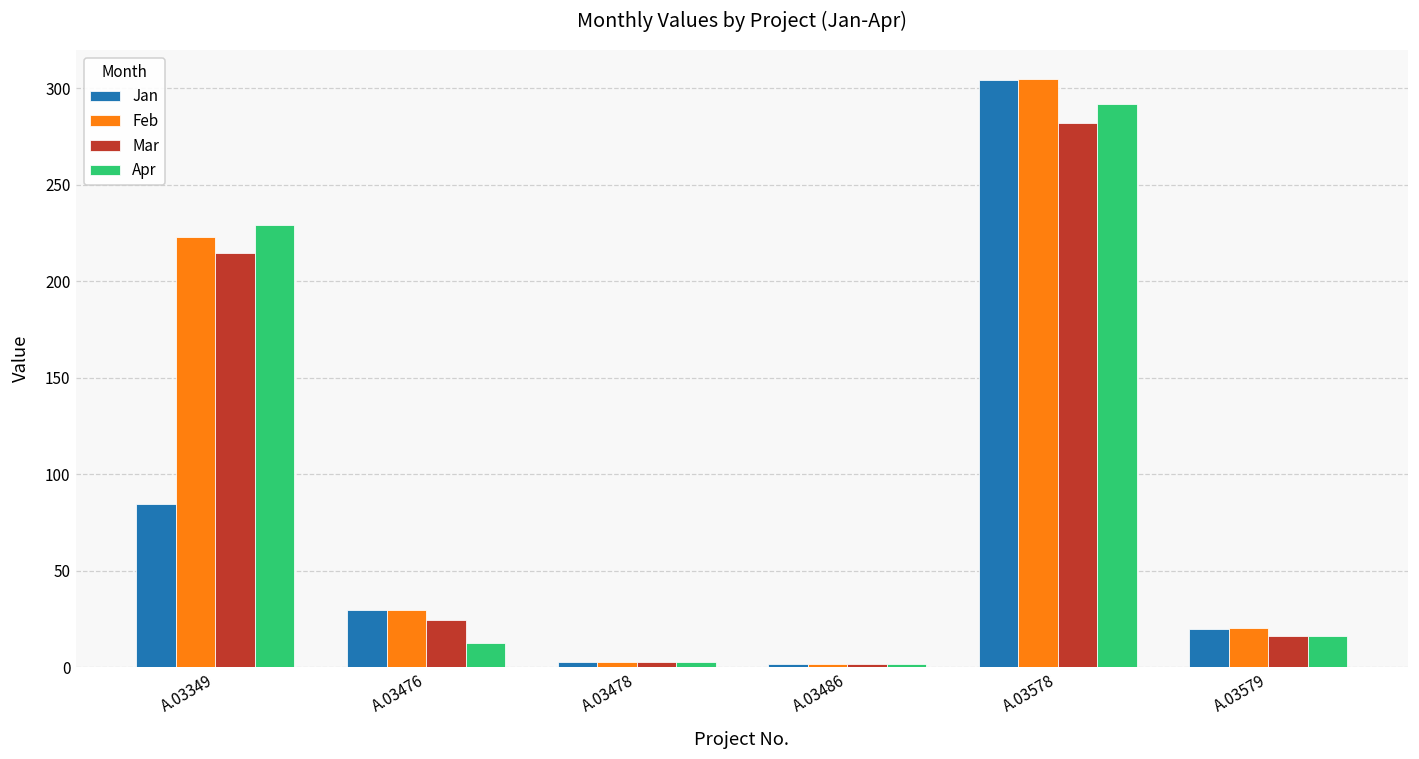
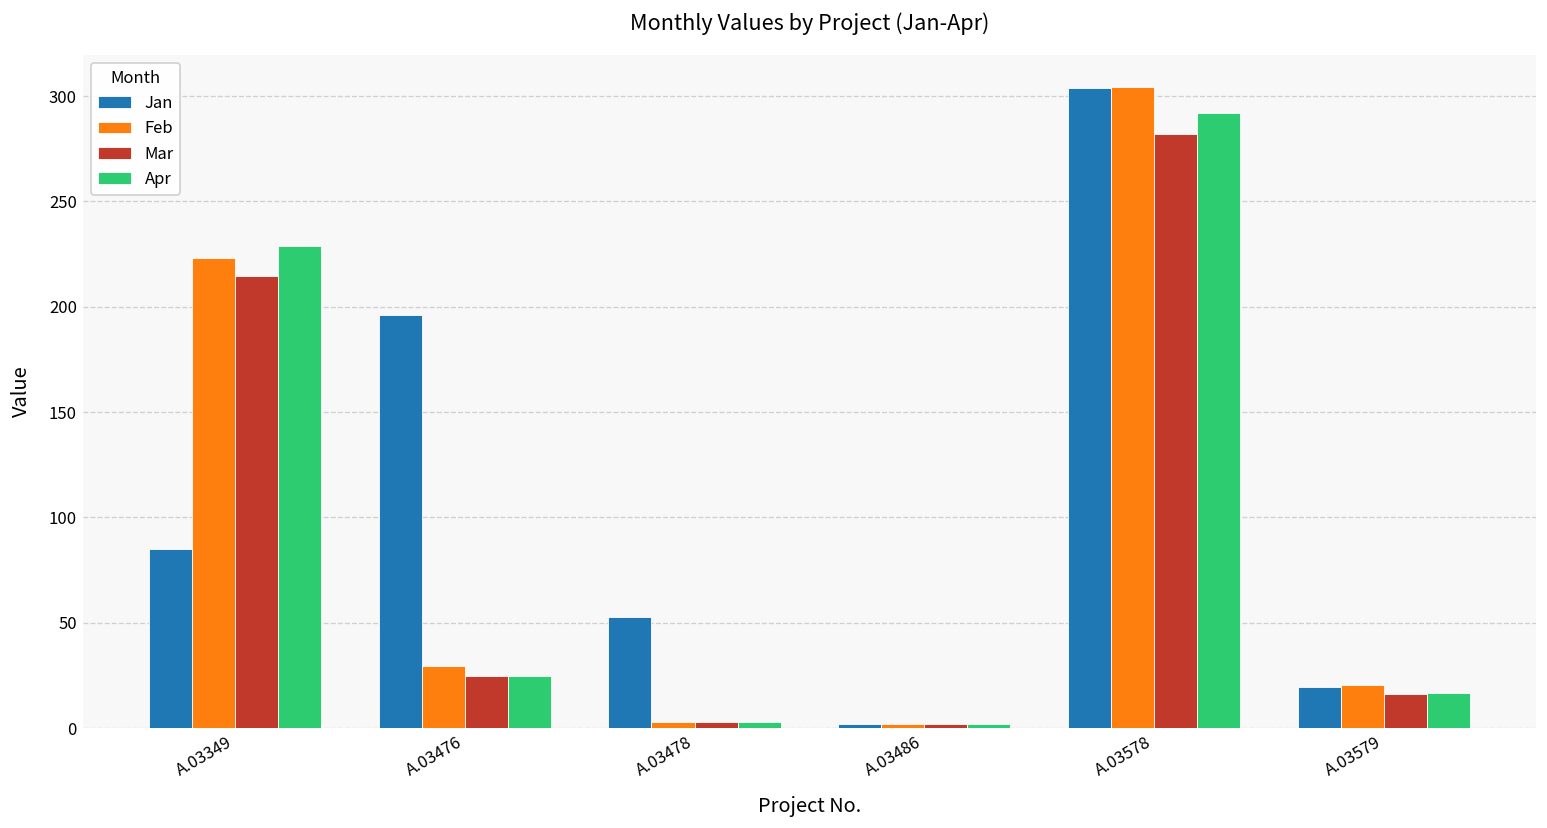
Jan, A.03476: 30 -> 196
Apr, A.03476: 13 -> 25
Jan, A.03478: 3 -> 52
